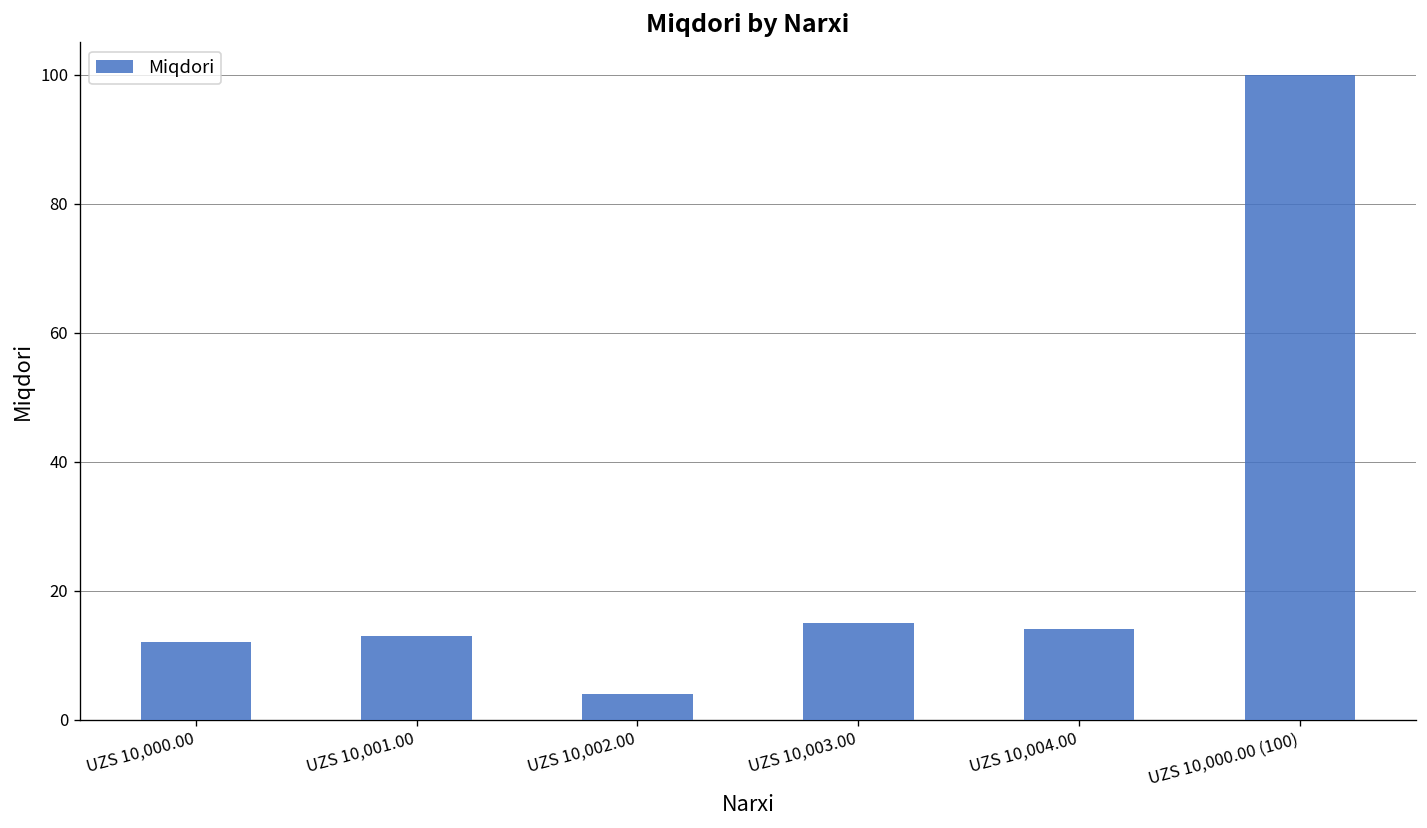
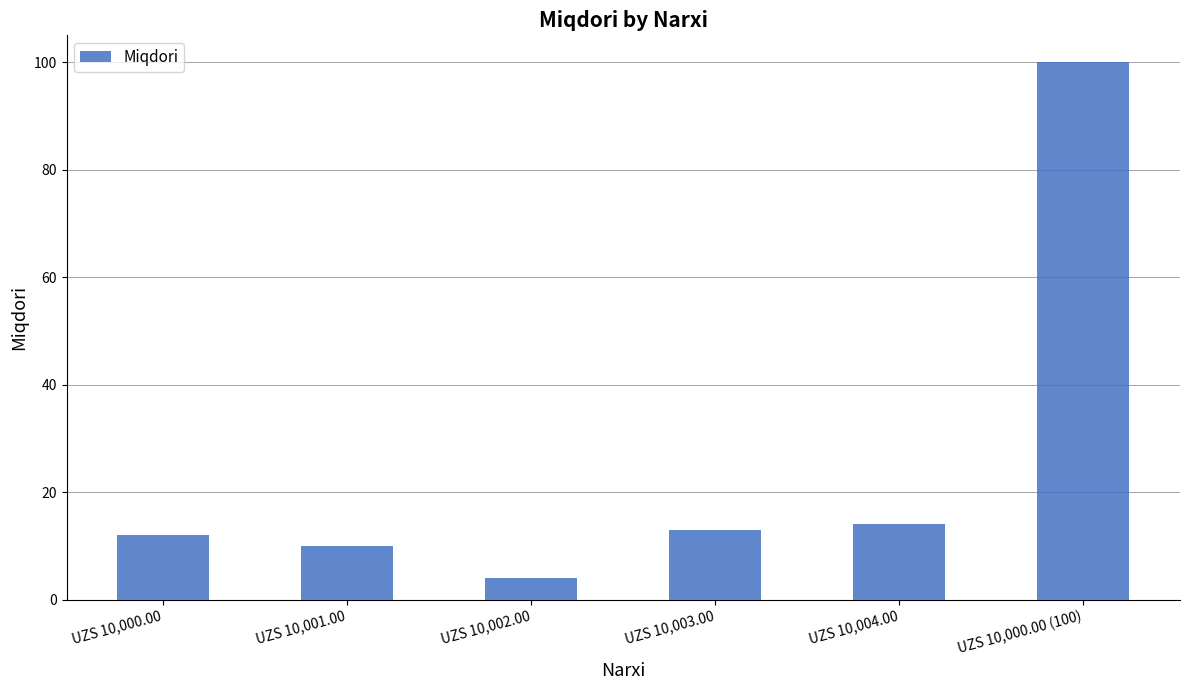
UZS 10,001.00: 13 -> 10
UZS 10,003.00: 15 -> 13
